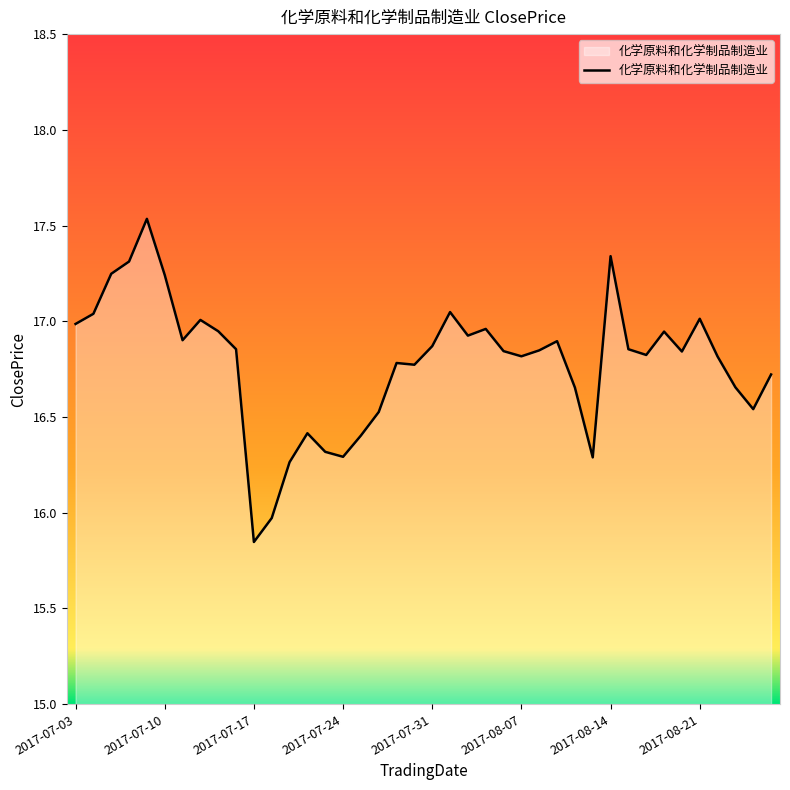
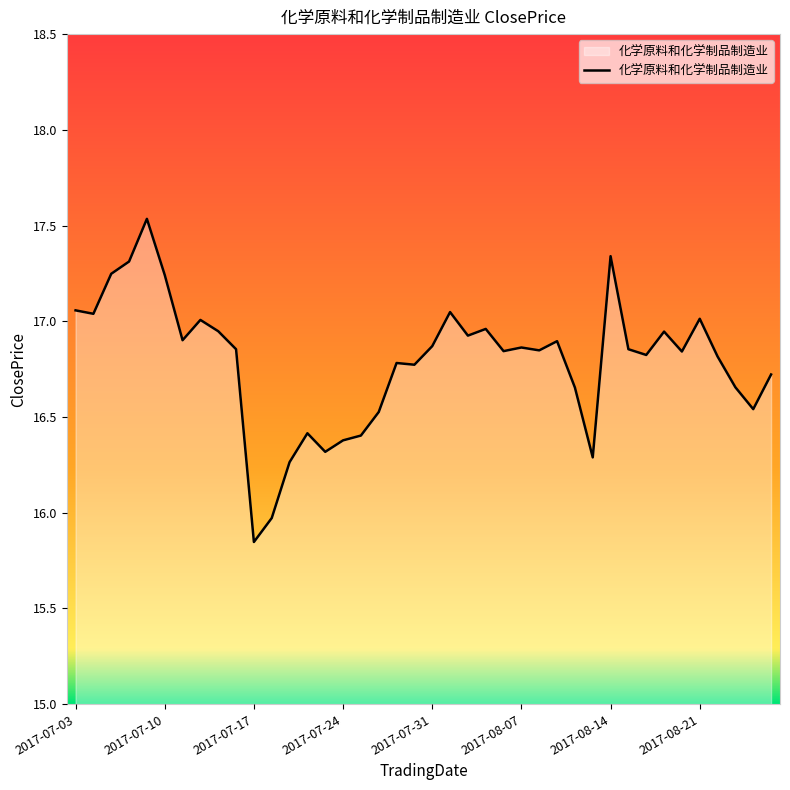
2017-07-03: 16.99 -> 17.06
2017-07-24: 16.29 -> 16.38
2017-08-07: 16.82 -> 16.86
